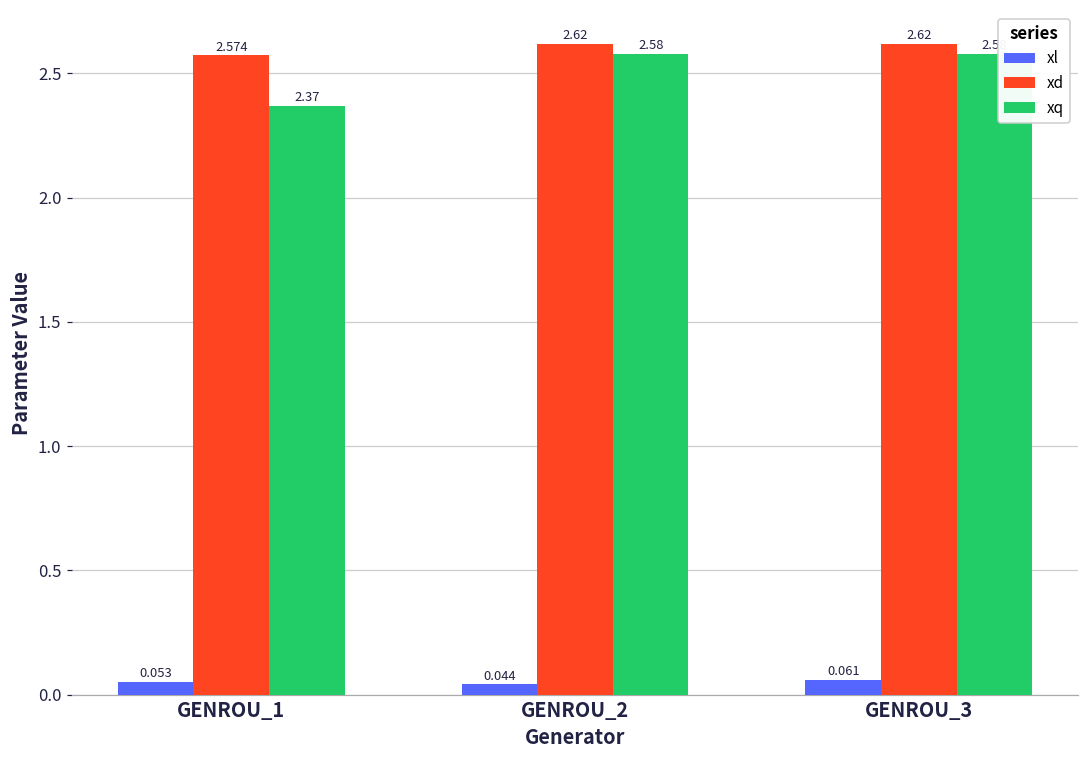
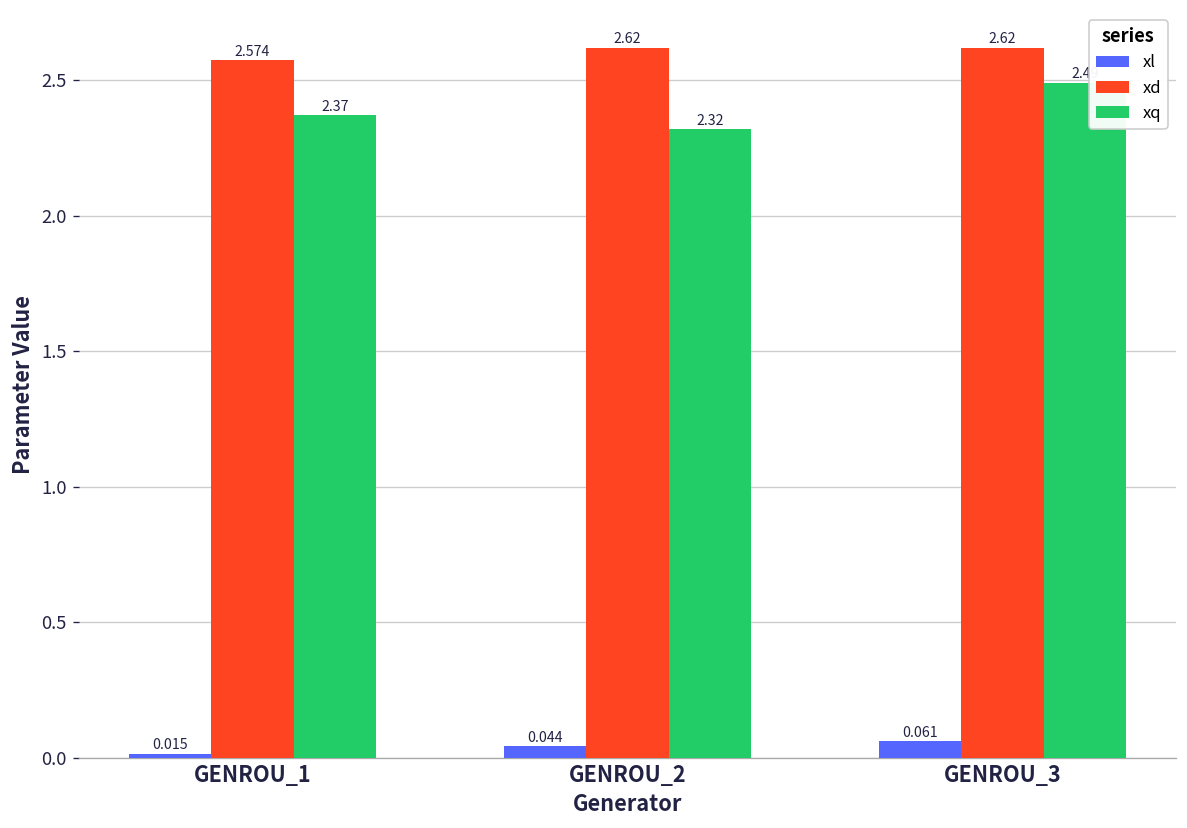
xl, GENROU_1: 0.053 -> 0.015
xq, GENROU_2: 2.58 -> 2.32
xq, GENROU_3: 2.58 -> 2.49
